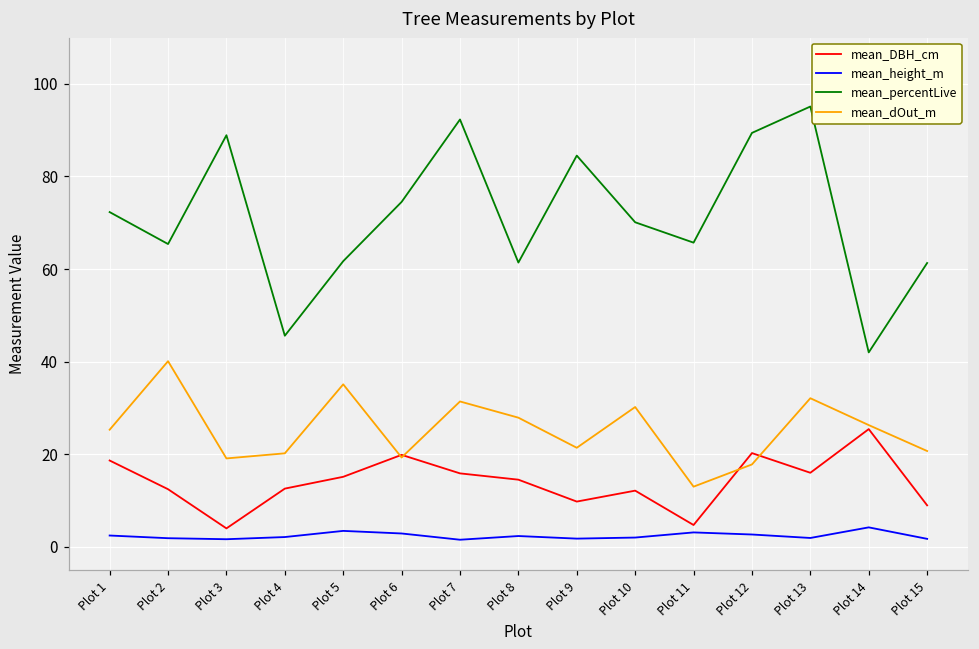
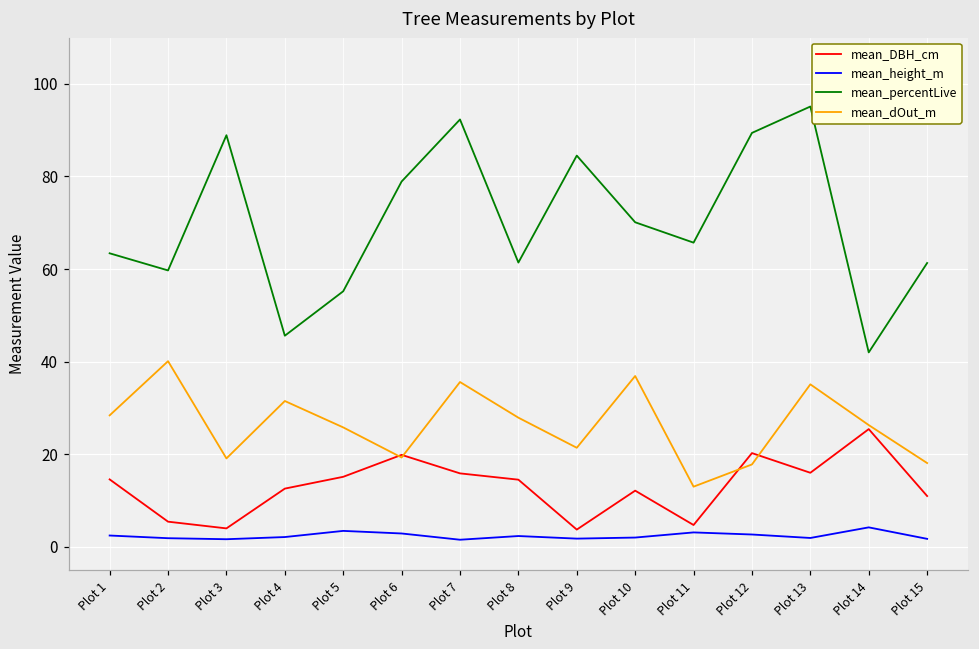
mean_DBH_cm, Plot 1: 19 -> 15
mean_percentLive, Plot 1: 72 -> 63
mean_dOut_m, Plot 1: 25 -> 28
mean_DBH_cm, Plot 2: 12 -> 5
mean_percentLive, Plot 2: 65 -> 60
mean_dOut_m, Plot 4: 20 -> 32
mean_percentLive, Plot 5: 62 -> 55
mean_dOut_m, Plot 5: 35 -> 26
mean_percentLive, Plot 6: 75 -> 79
mean_dOut_m, Plot 7: 31 -> 36
mean_DBH_cm, Plot 9: 10 -> 4
mean_dOut_m, Plot 10: 30 -> 37
mean_dOut_m, Plot 13: 32 -> 35
mean_DBH_cm, Plot 15: 9 -> 11
mean_dOut_m, Plot 15: 21 -> 18
